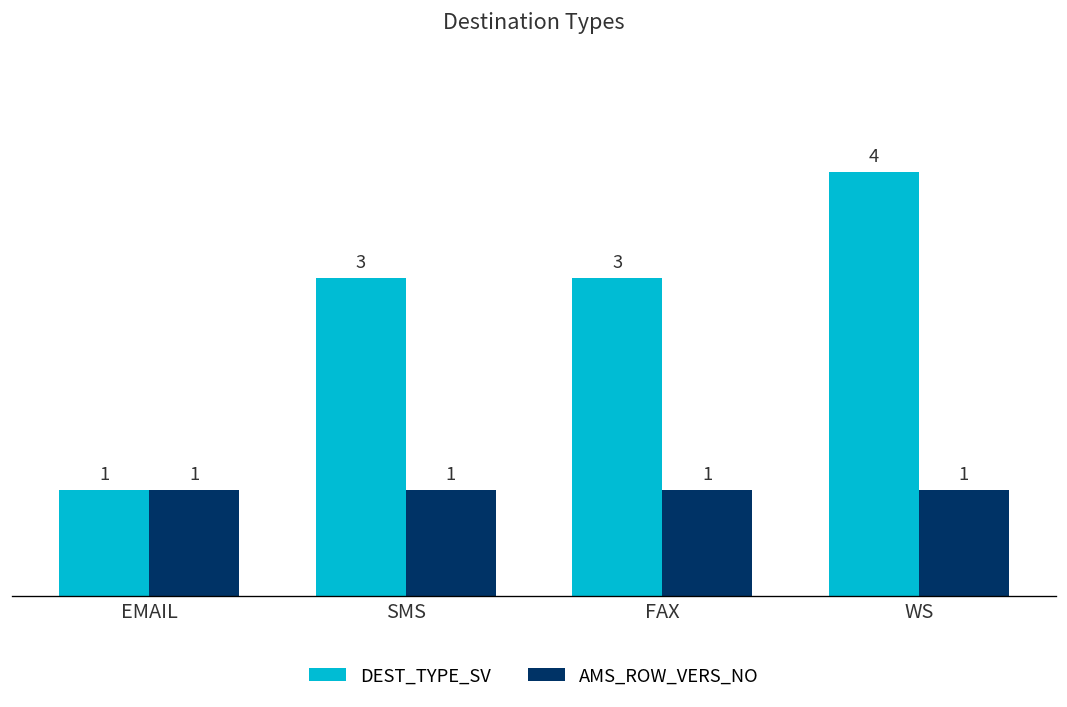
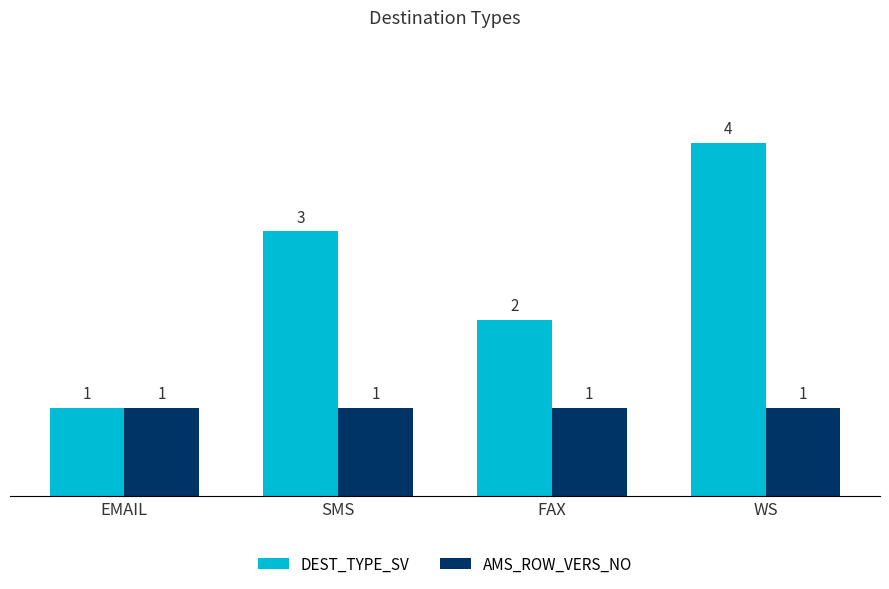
DEST_TYPE_SV, FAX: 3 -> 2
